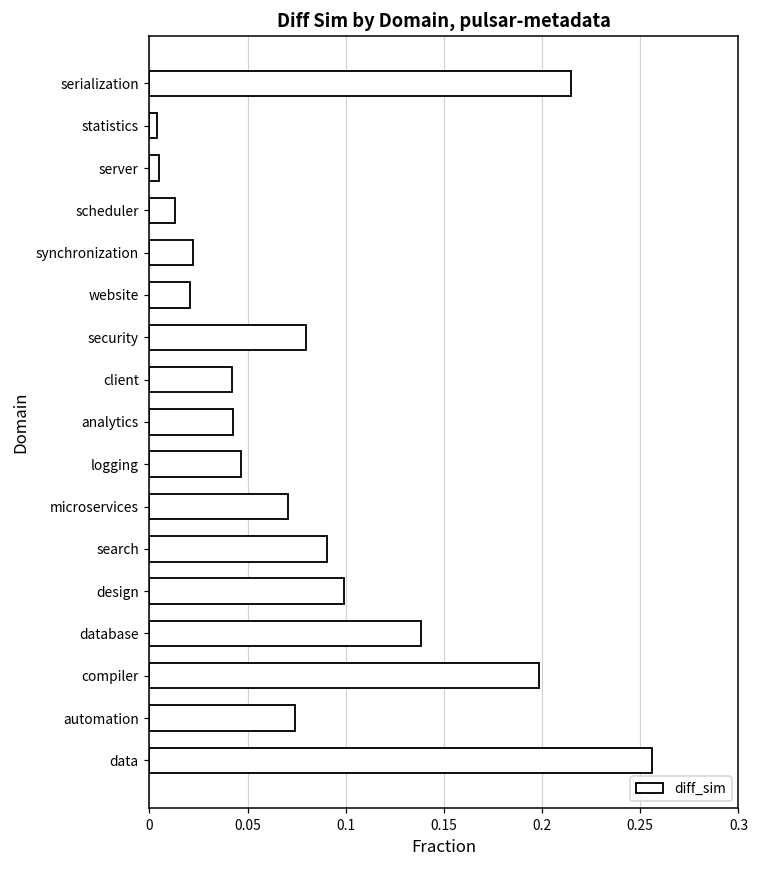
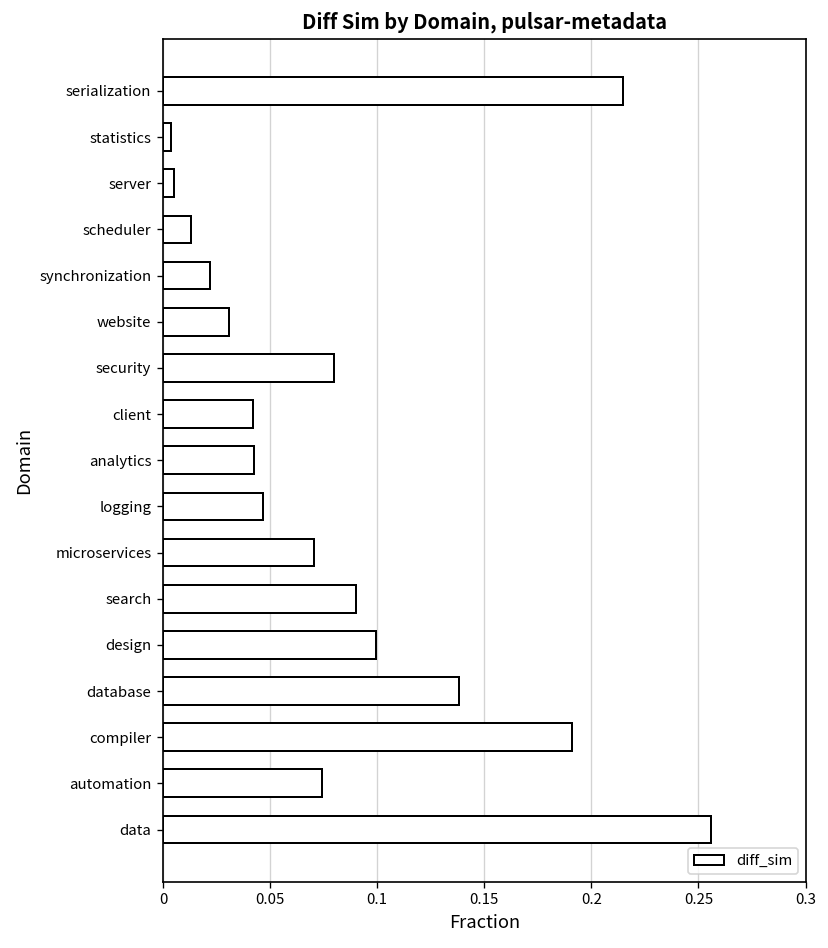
website: 0.021 -> 0.031
compiler: 0.198 -> 0.191
